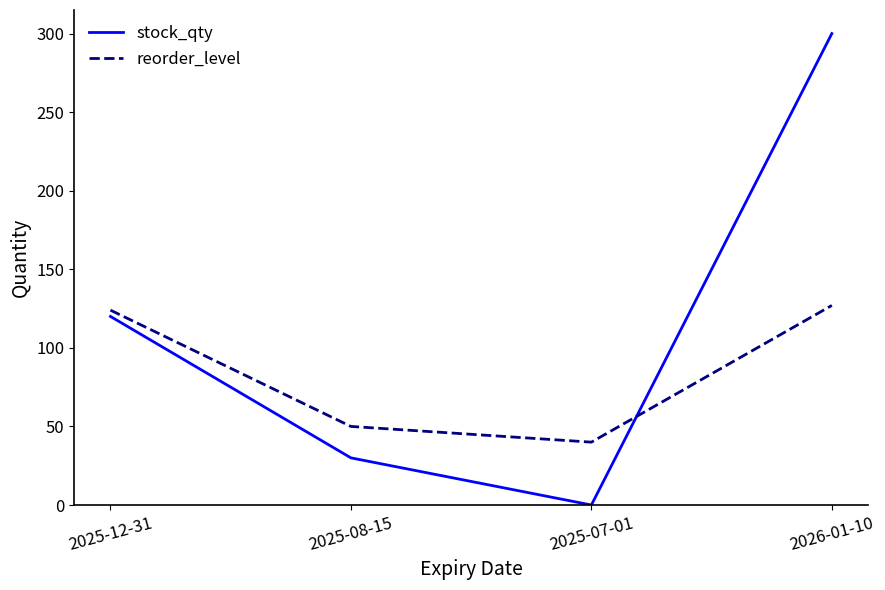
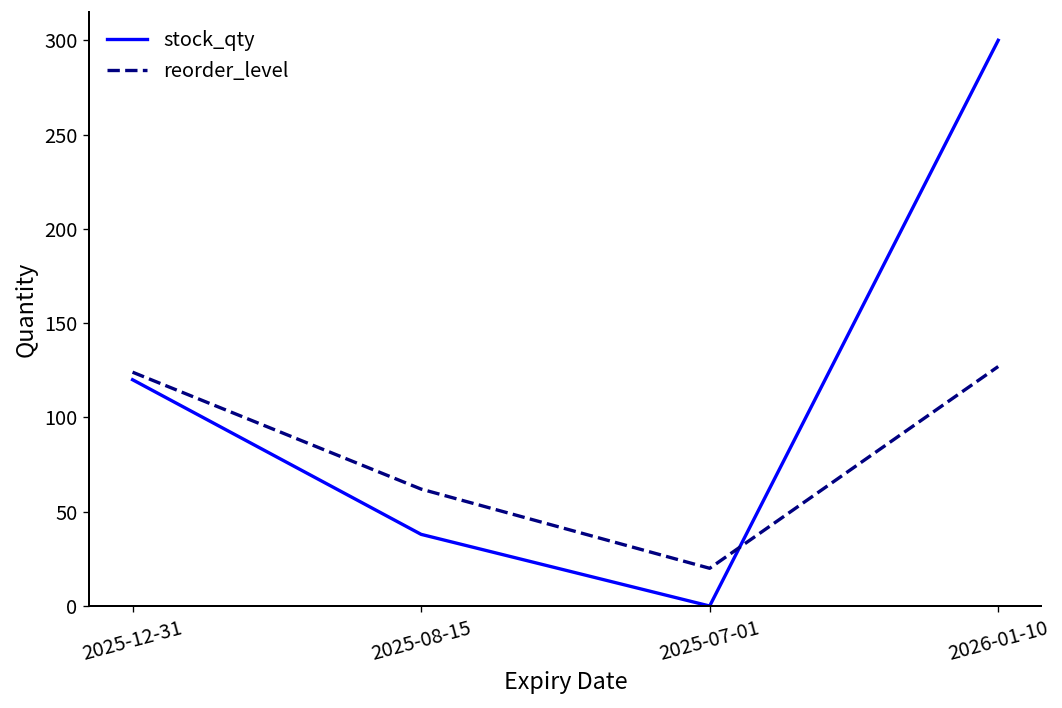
stock_qty, 2025-08-15: 30 -> 38
reorder_level, 2025-08-15: 50 -> 62
reorder_level, 2025-07-01: 40 -> 20
